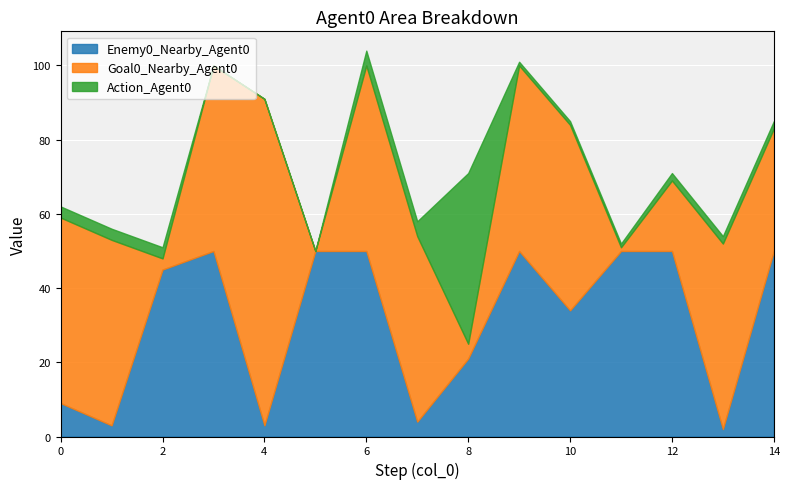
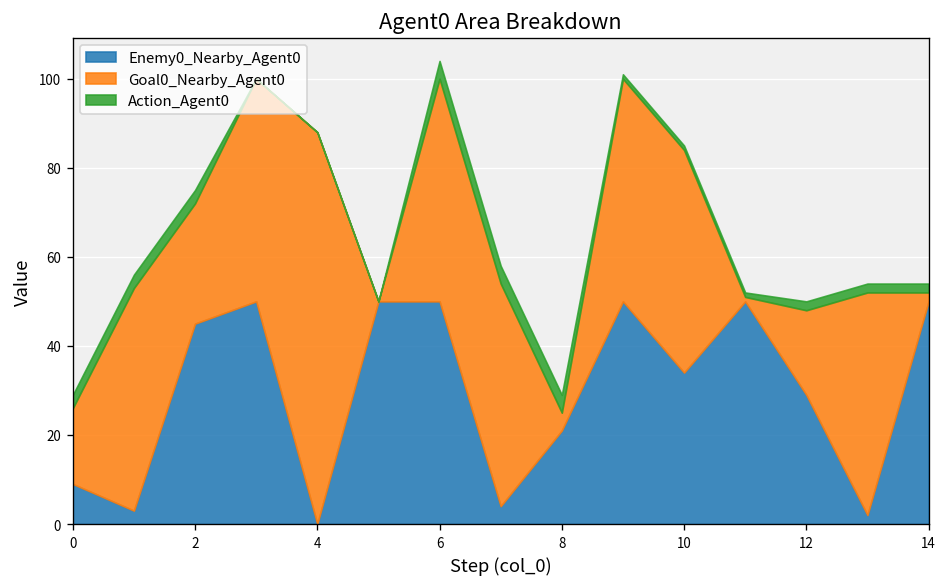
Goal0_Nearby_Agent0, 0: 50 -> 17
Goal0_Nearby_Agent0, 2: 3 -> 27
Enemy0_Nearby_Agent0, 4: 3 -> 0
Action_Agent0, 8: 46 -> 4
Enemy0_Nearby_Agent0, 12: 50 -> 29
Goal0_Nearby_Agent0, 14: 33 -> 2
